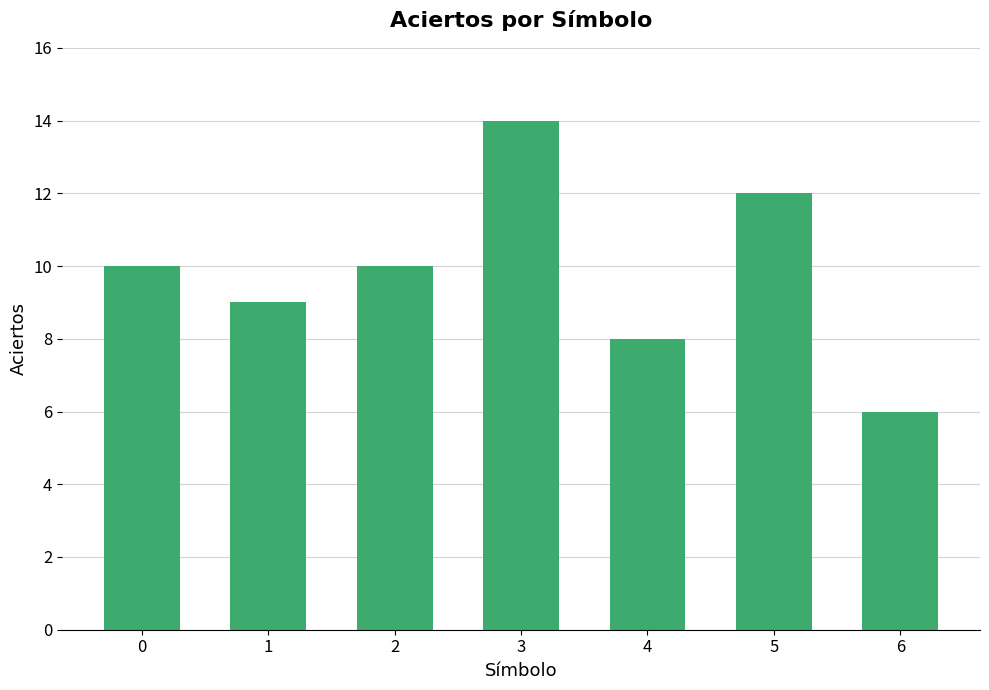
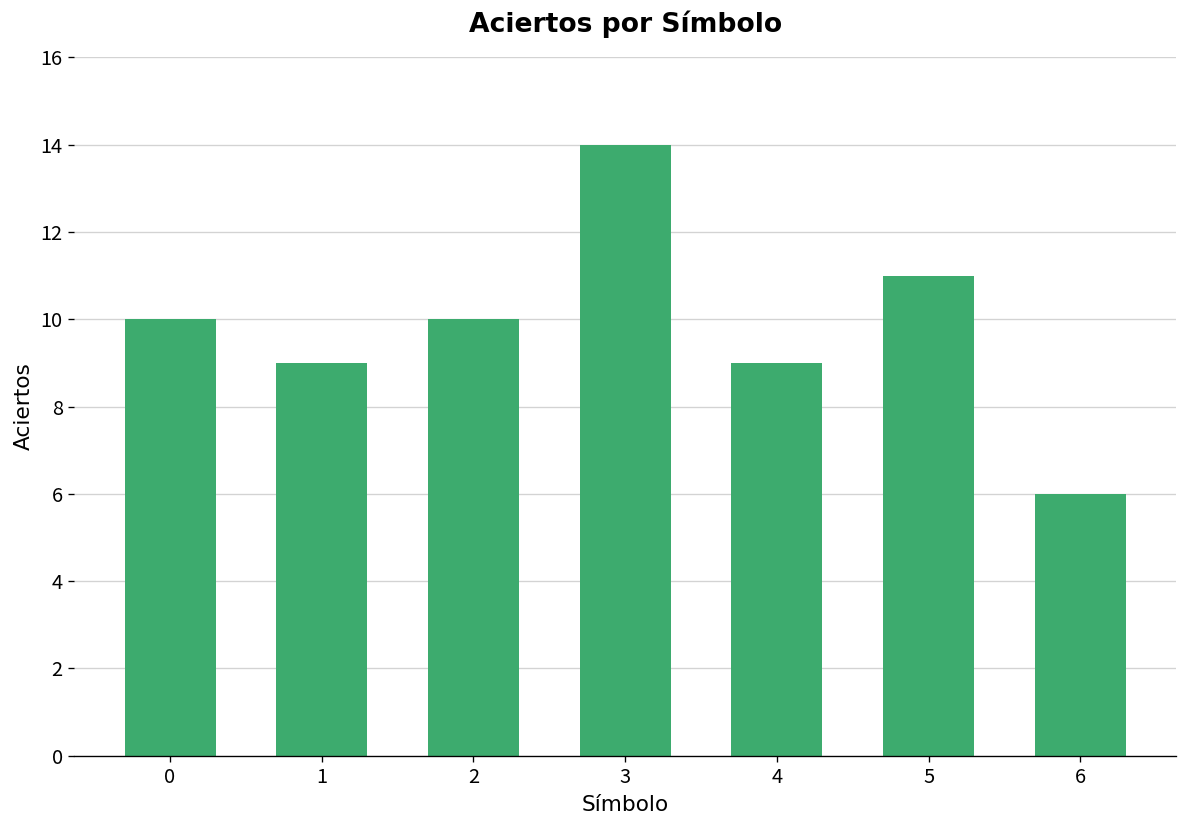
4: 8 -> 9
5: 12 -> 11
